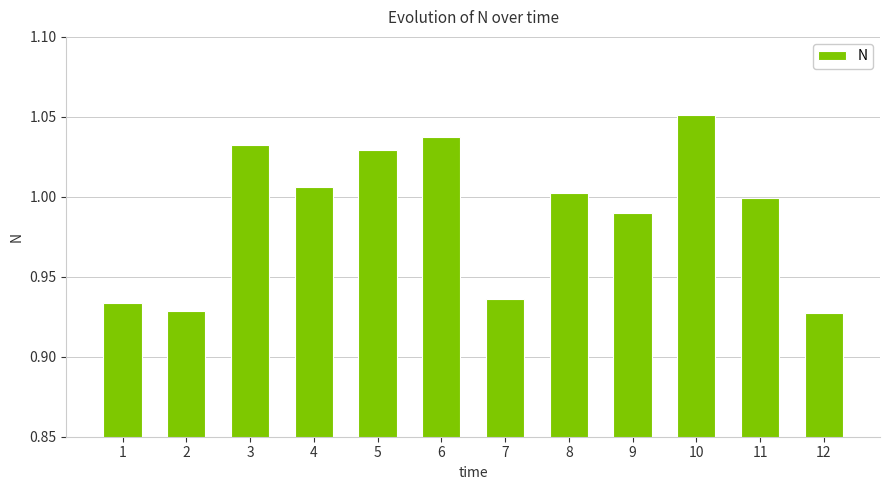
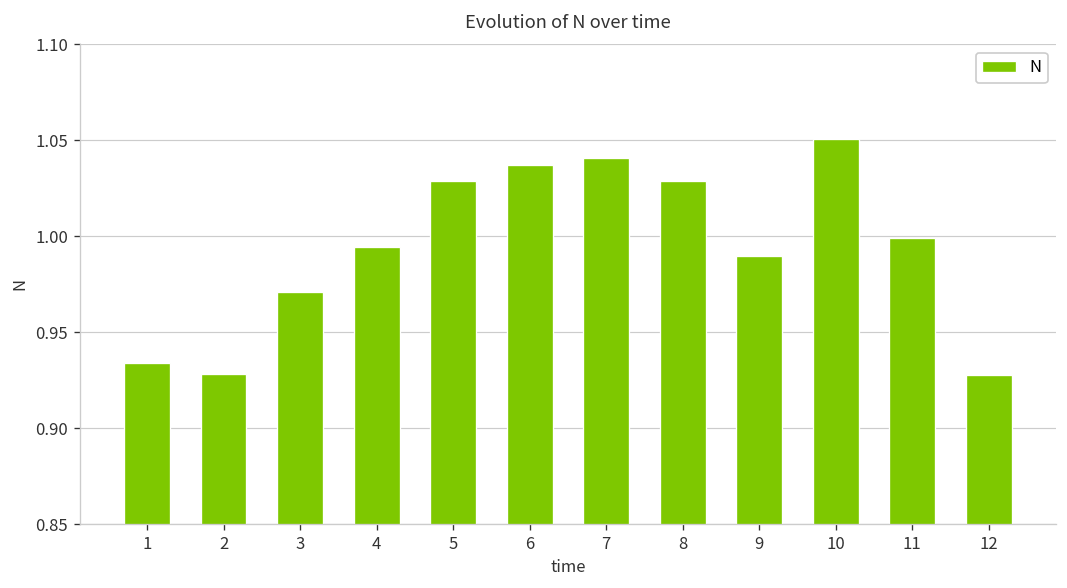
3: 1.033 -> 0.971
4: 1.006 -> 0.994
7: 0.936 -> 1.041
8: 1.002 -> 1.029
